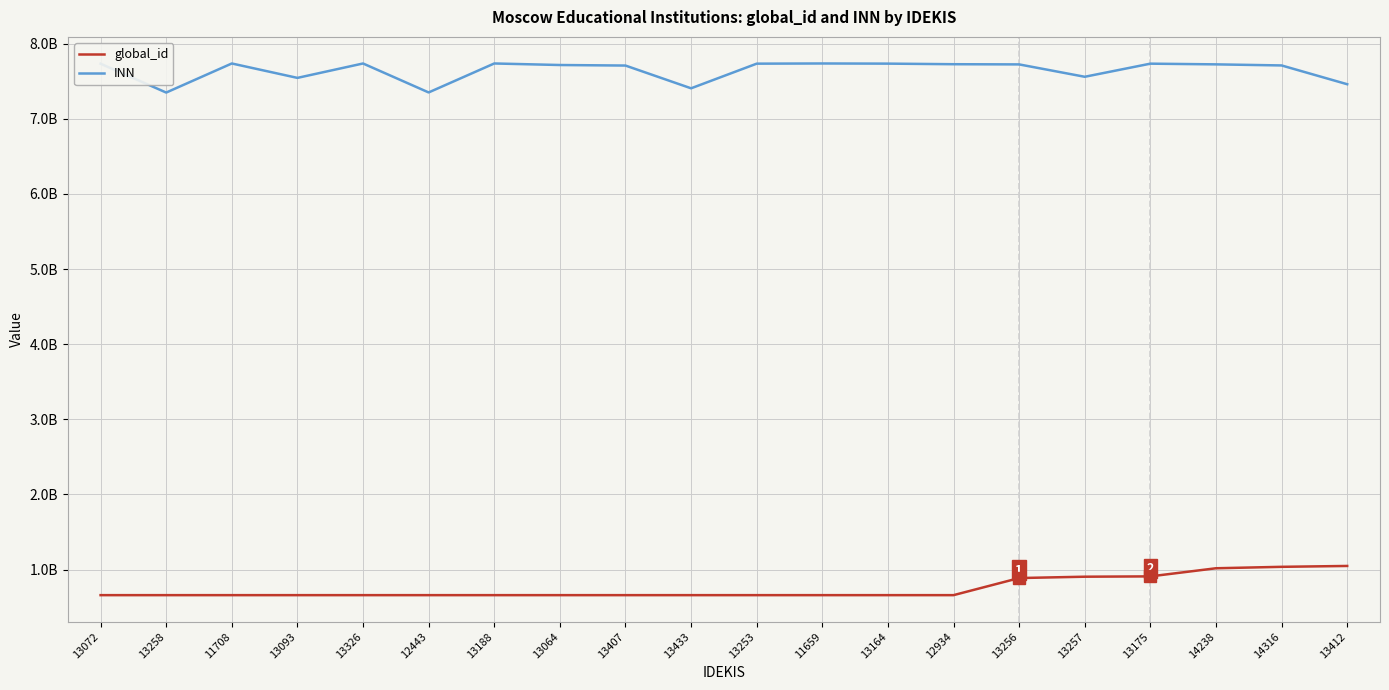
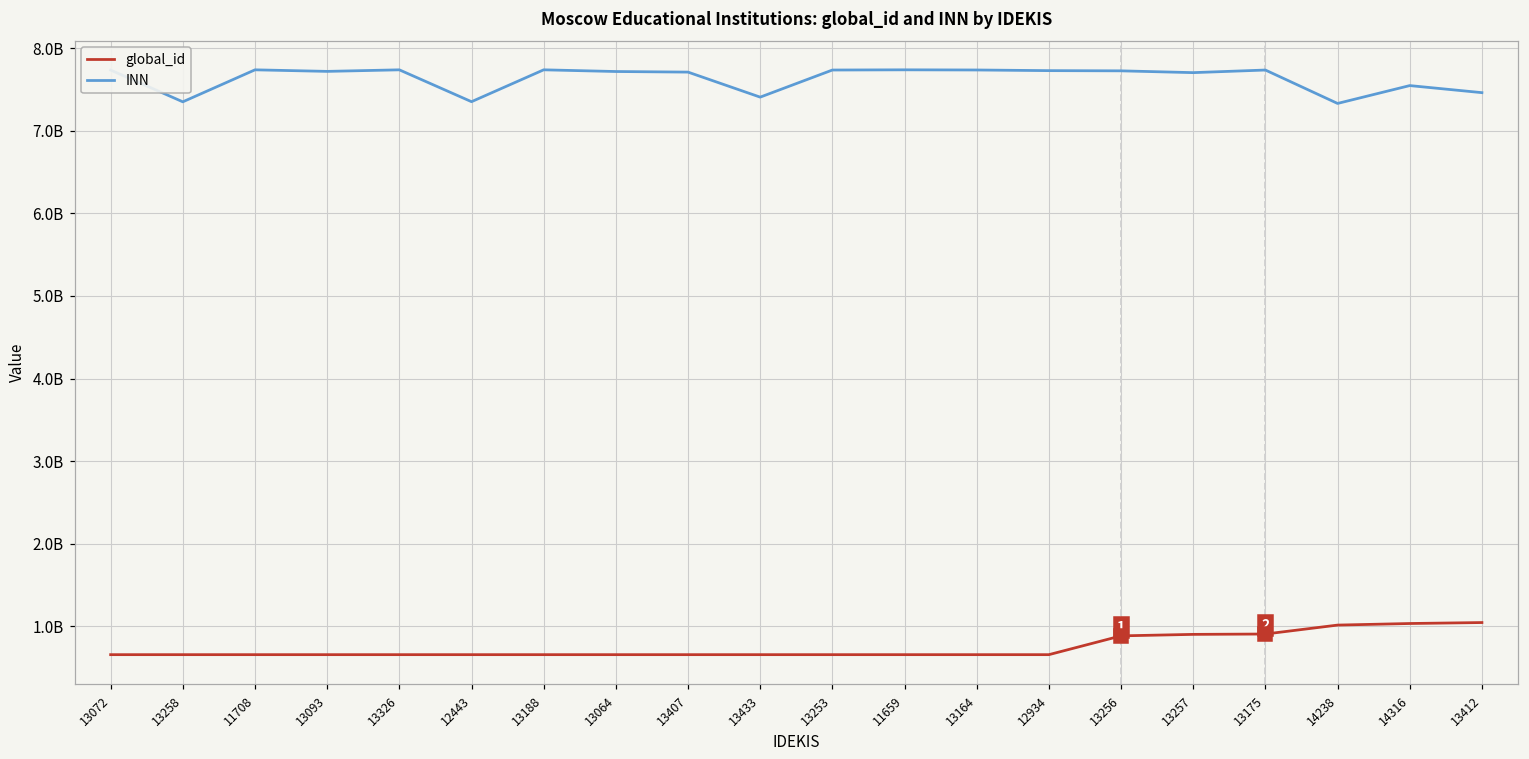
INN, 13093: 7500000000 -> 7700000000
INN, 13257: 7600000000 -> 7700000000
INN, 14238: 7700000000 -> 7300000000
INN, 14316: 7700000000 -> 7500000000
